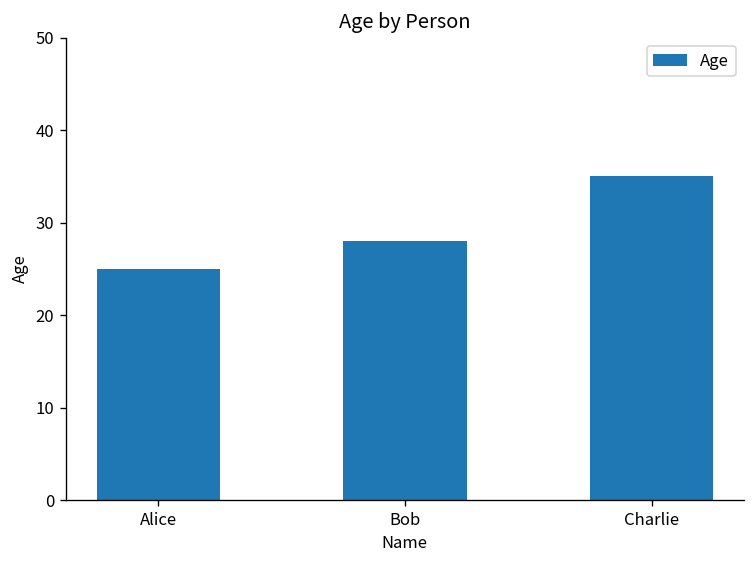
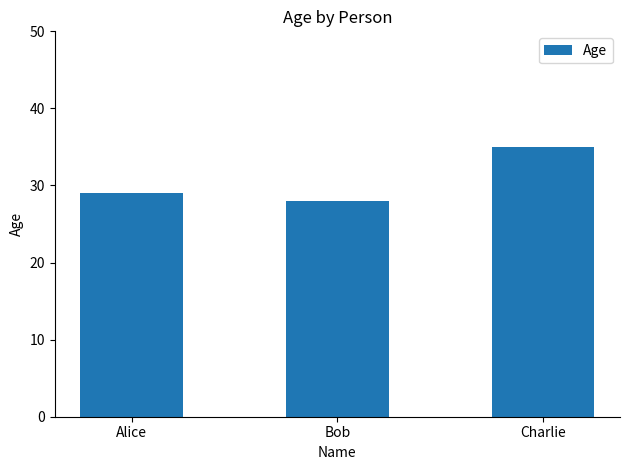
Alice: 25 -> 29
